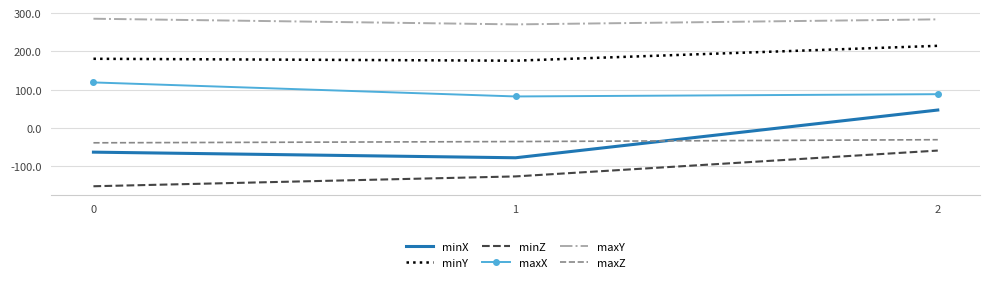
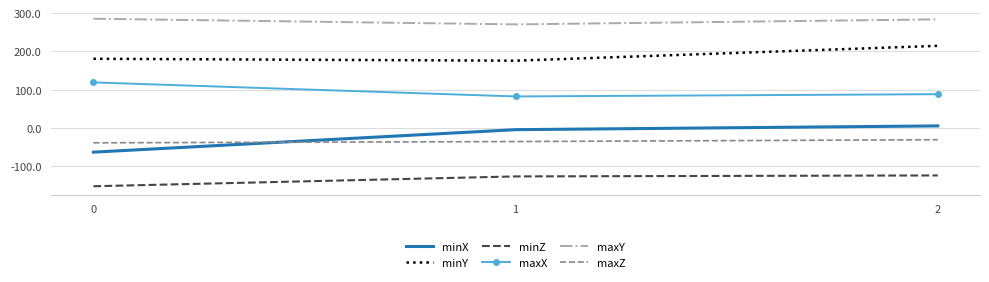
minX, 1: -80 -> 0
minX, 2: 50 -> 10
minZ, 2: -60 -> -120
